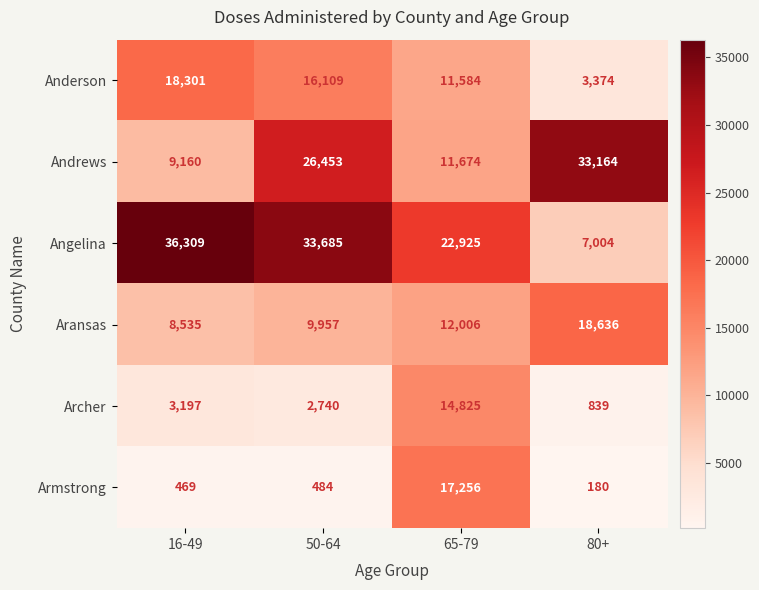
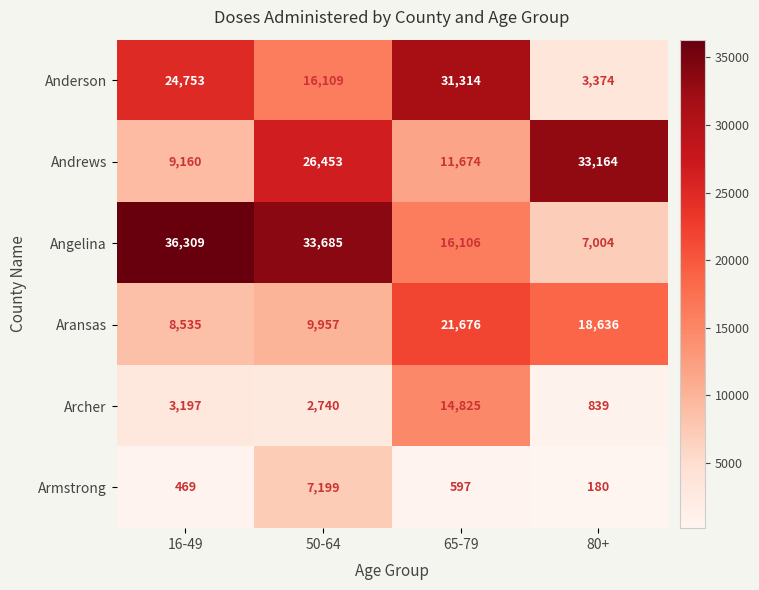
Anderson, 16-49: 18,301 -> 24,753
Anderson, 65-79: 11,584 -> 31,314
Angelina, 65-79: 22,925 -> 16,106
Aransas, 65-79: 12,006 -> 21,676
Armstrong, 50-64: 484 -> 7,199
Armstrong, 65-79: 17,256 -> 597
